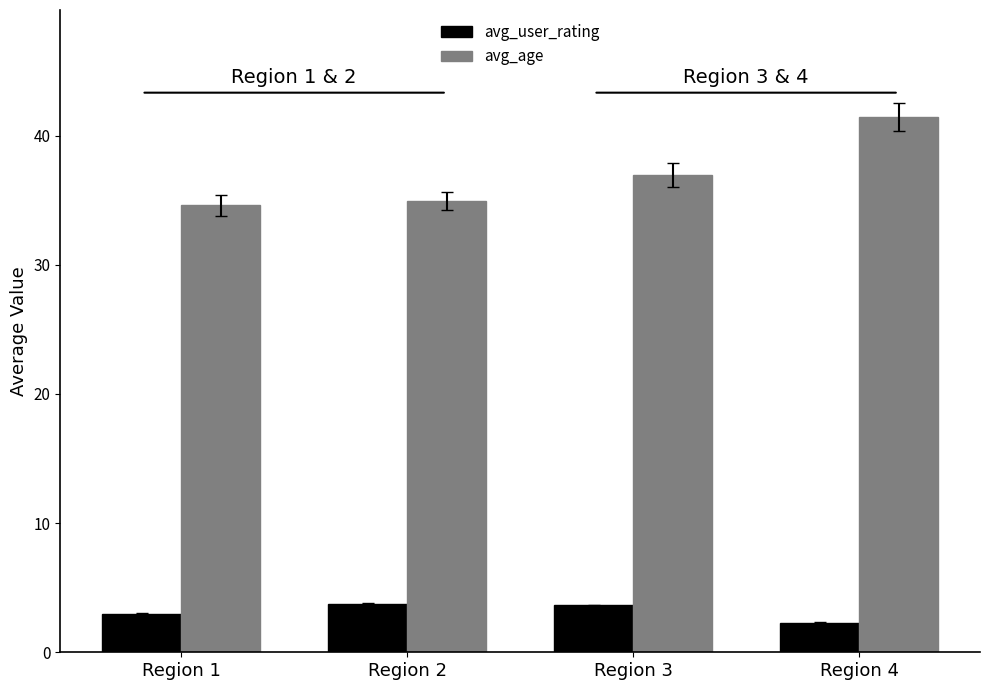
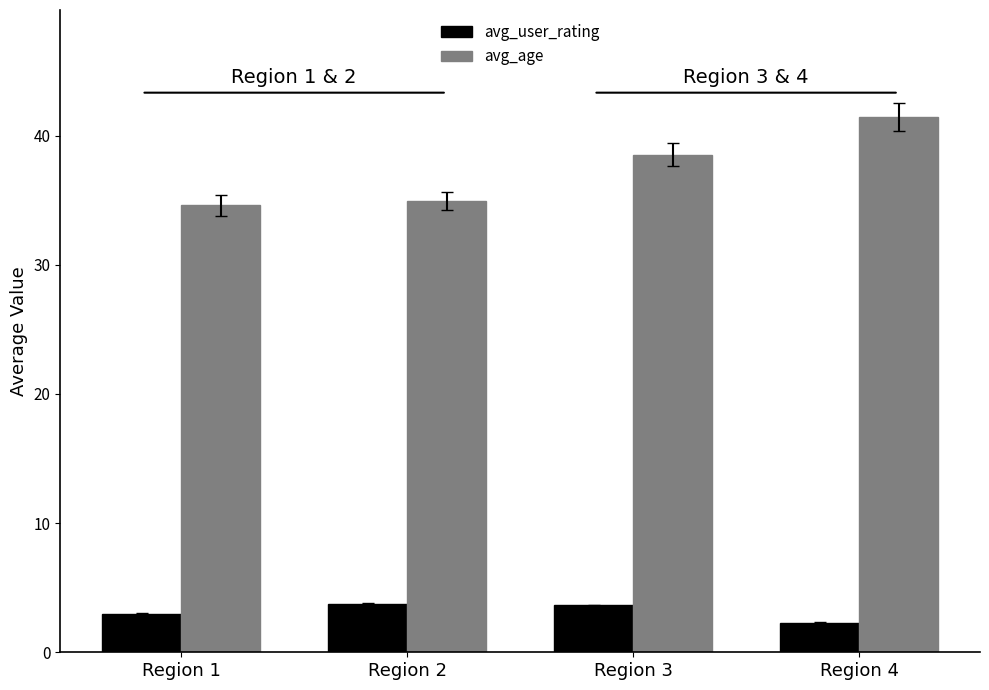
avg_age, Region 3: 37.0 -> 38.5
